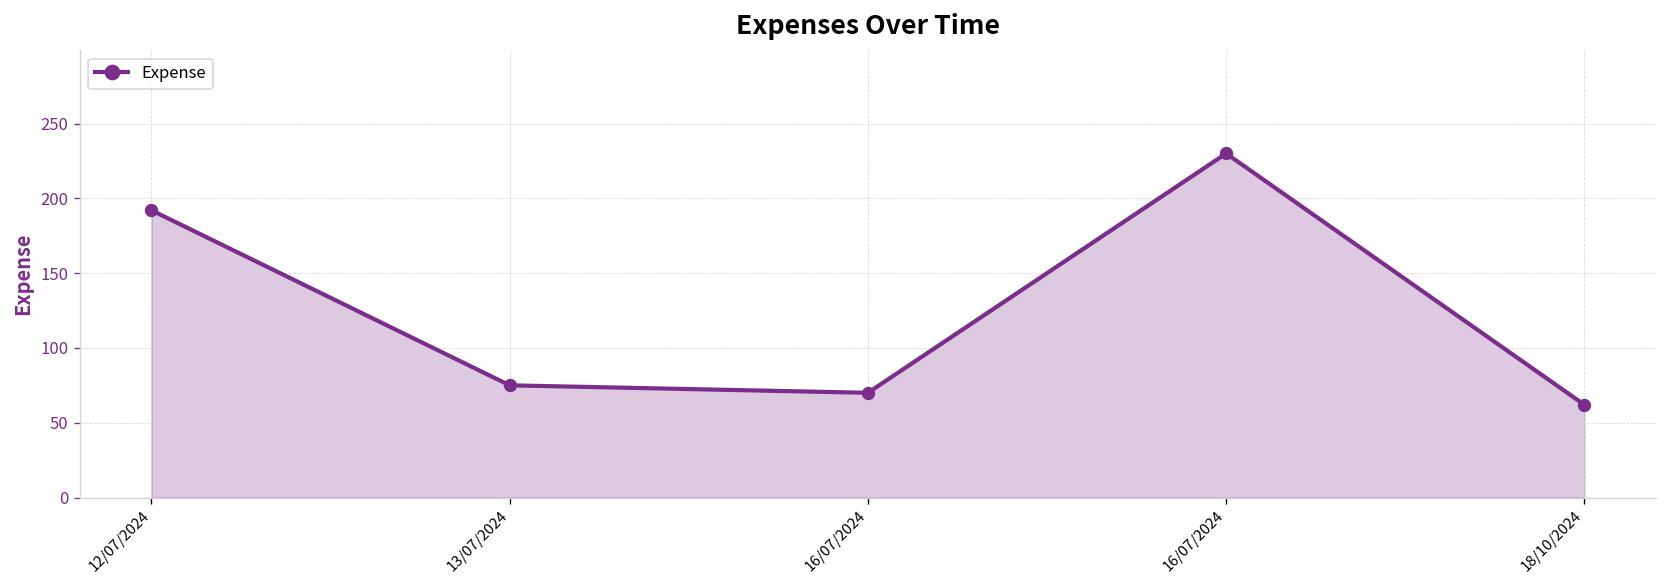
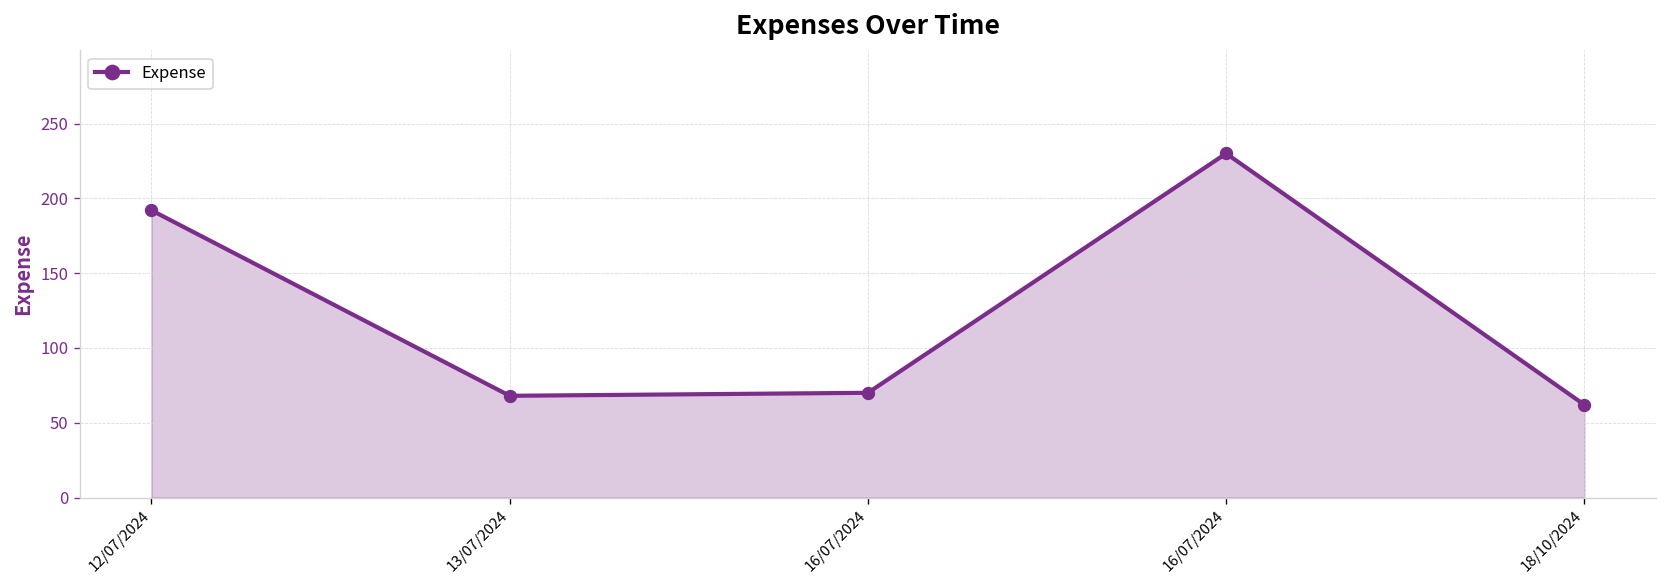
13/07/2024: 75 -> 68
